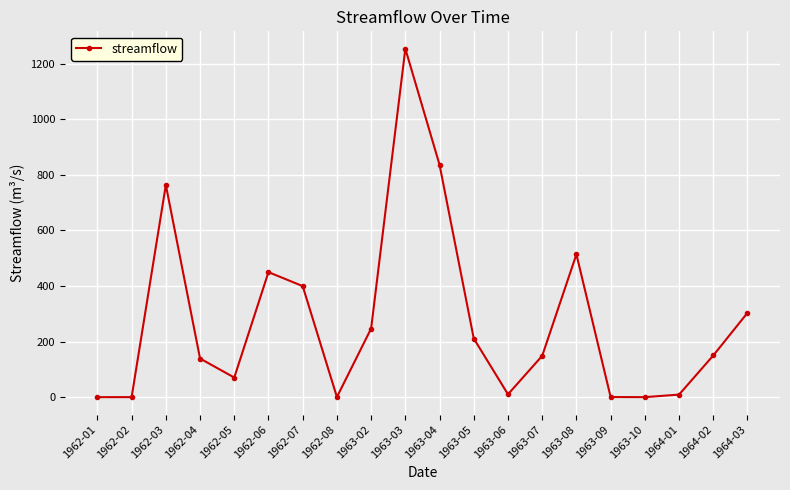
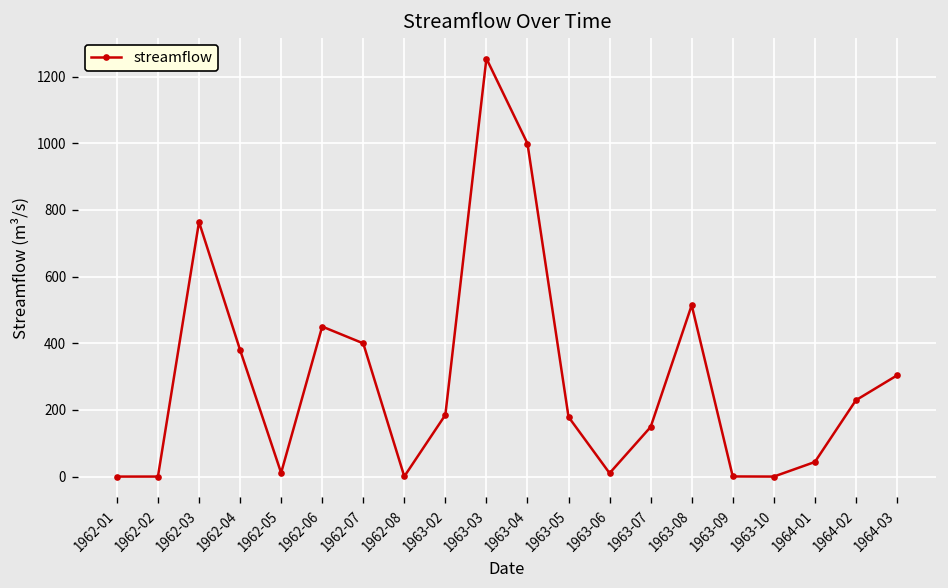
1962-04: 140 -> 380
1962-05: 70 -> 10
1963-02: 250 -> 190
1963-04: 840 -> 1000
1963-05: 210 -> 180
1964-01: 10 -> 40
1964-02: 150 -> 230
